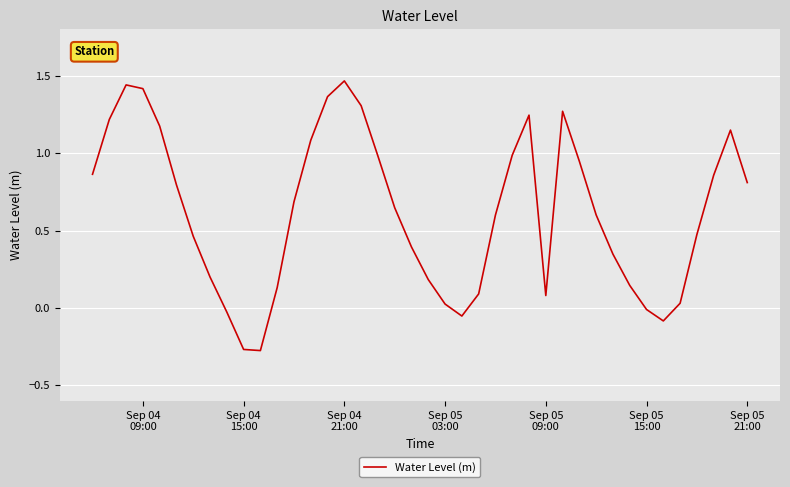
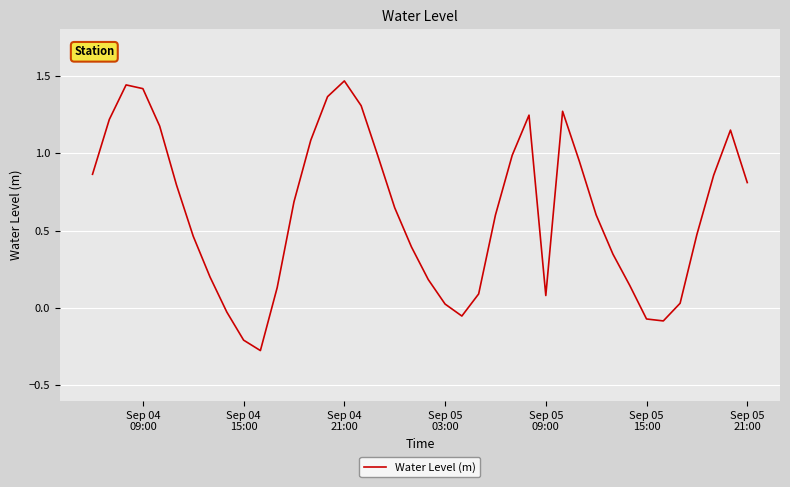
Sep 04 15:00: -0.27 -> -0.21
Sep 05 15:00: -0.01 -> -0.07
